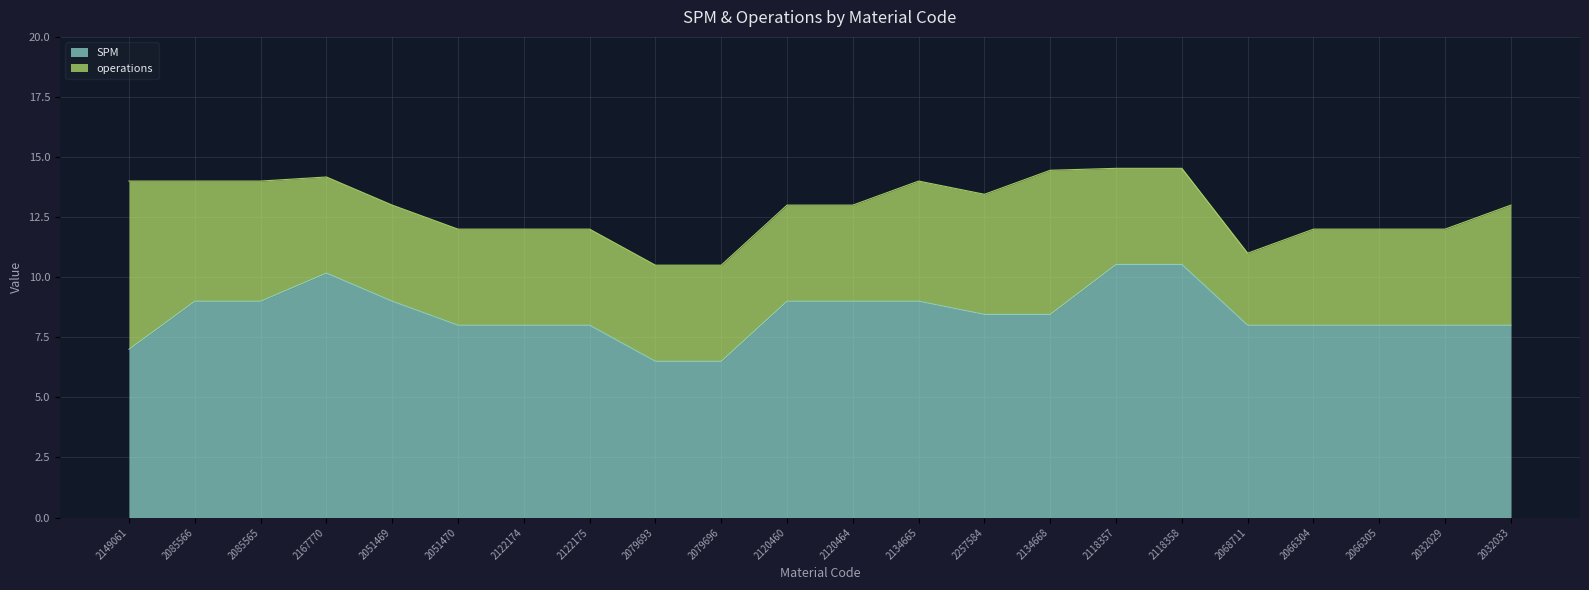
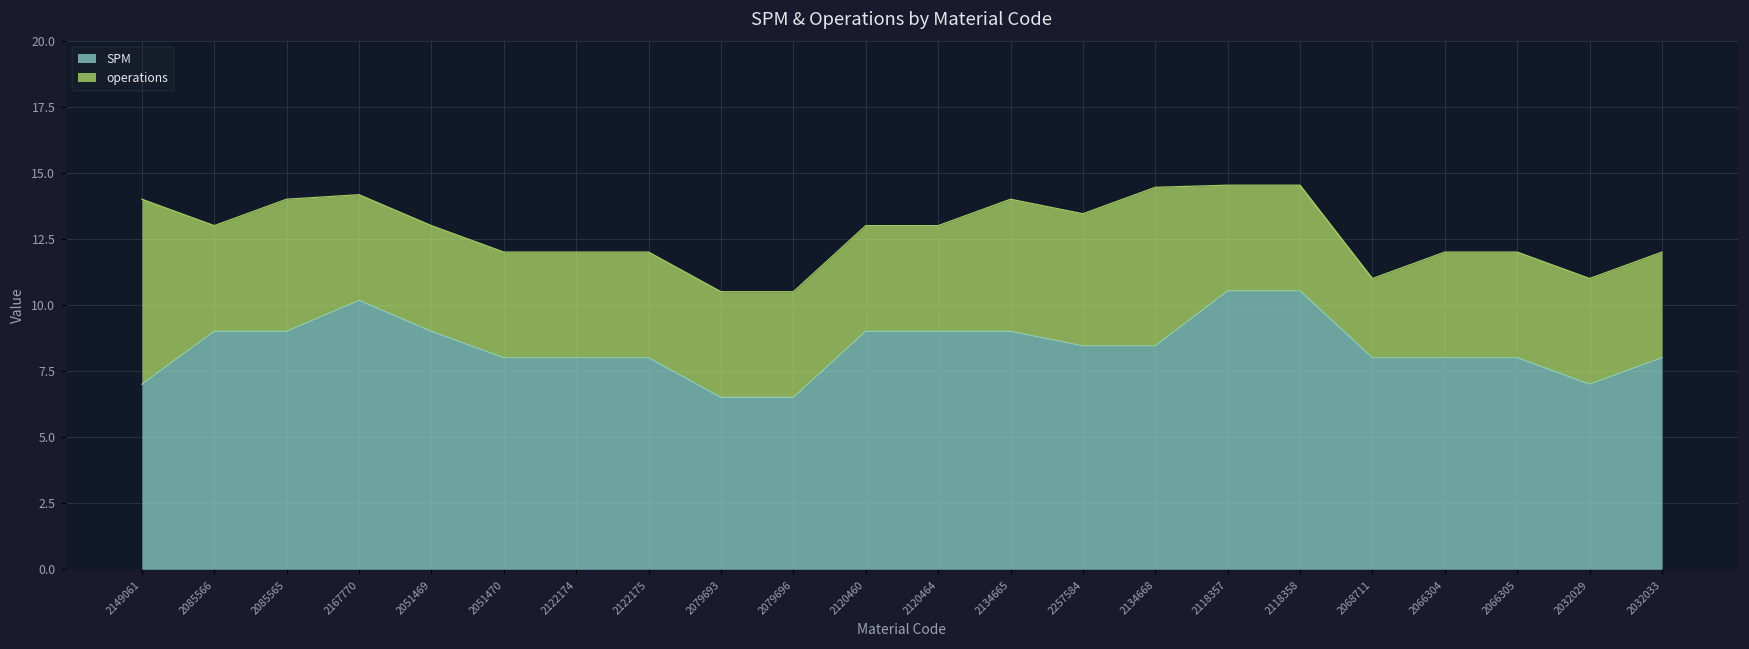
operations, 2085566: 5 -> 4
SPM, 2032029: 8 -> 7
operations, 2032033: 5 -> 4
